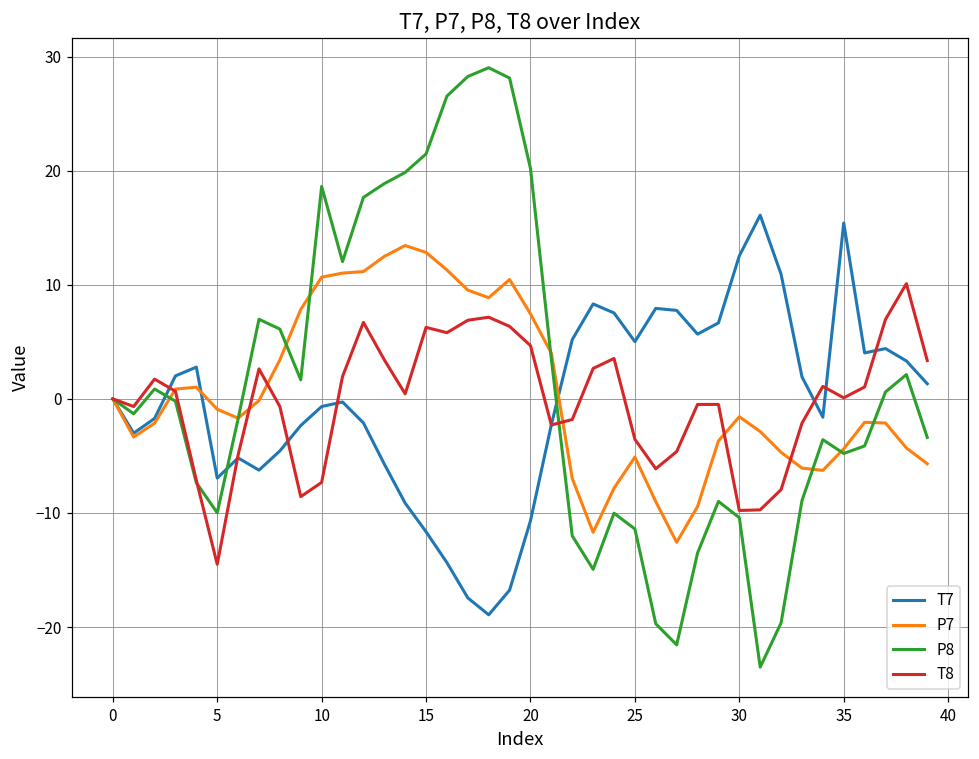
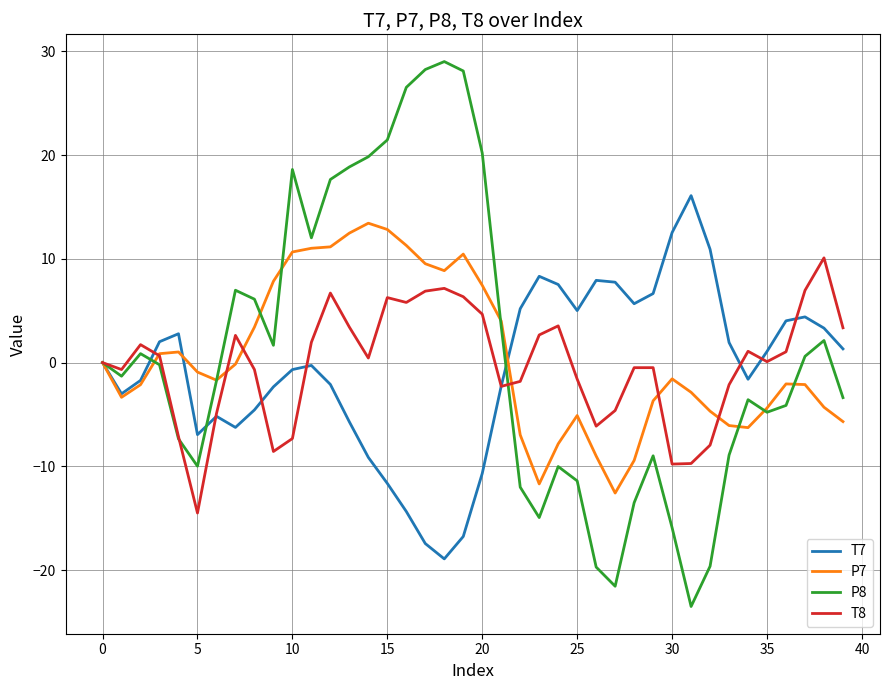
T8, 25: -3.5 -> -1.6
P8, 30: -10.4 -> -15.9
T7, 35: 15.4 -> 1.1
